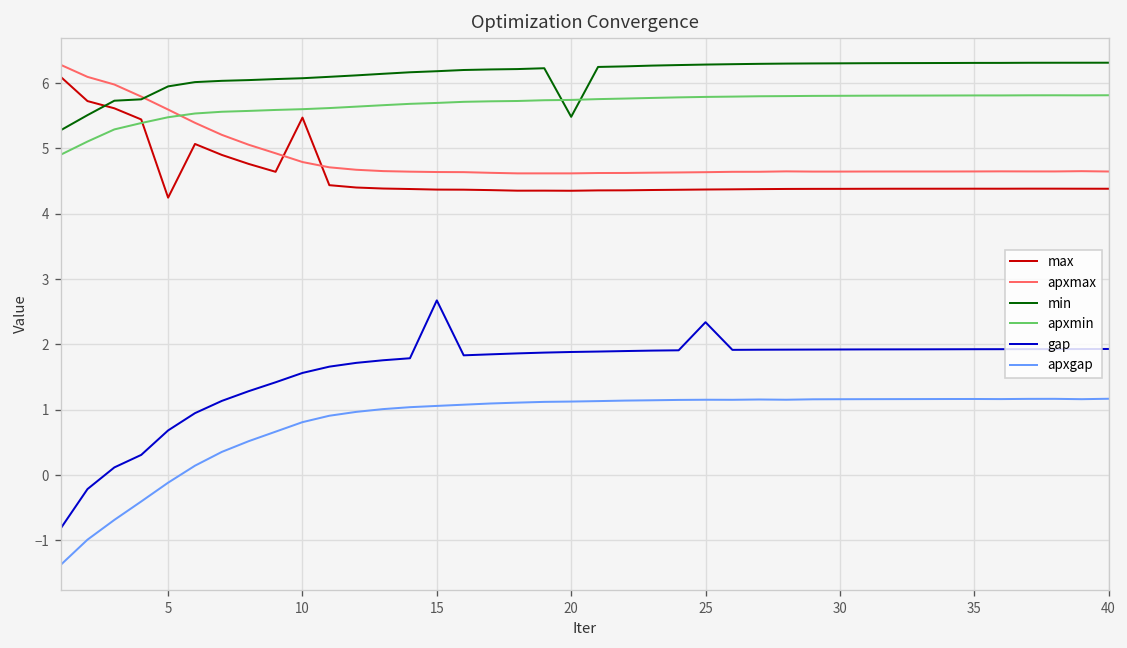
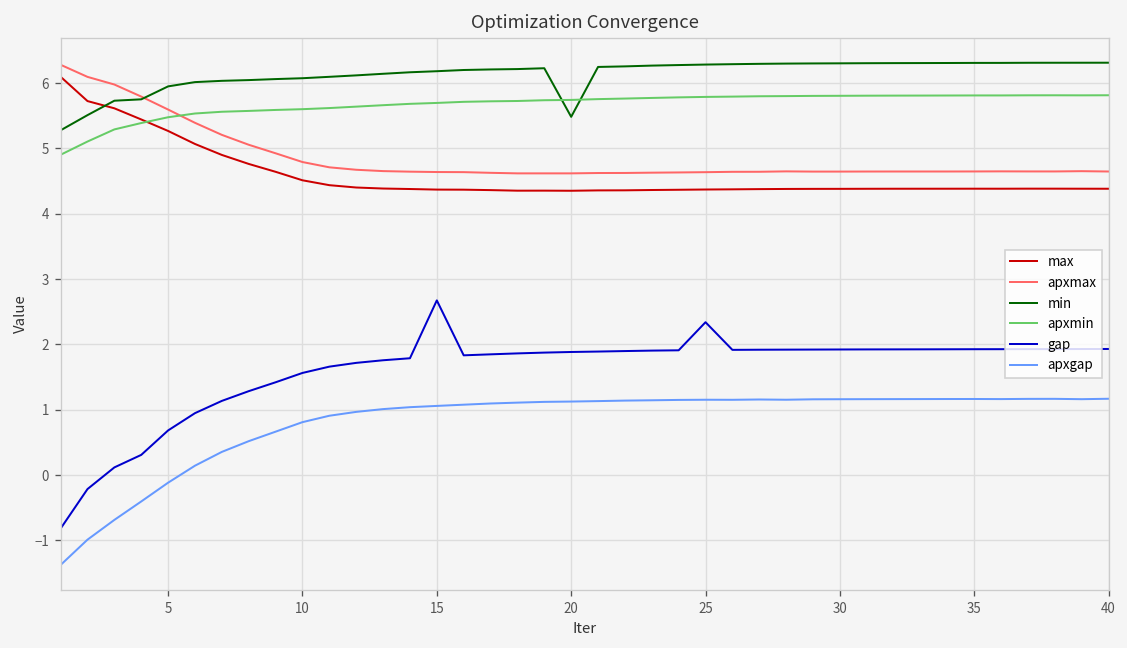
max, 5: 4.2 -> 5.3
max, 10: 5.5 -> 4.5
